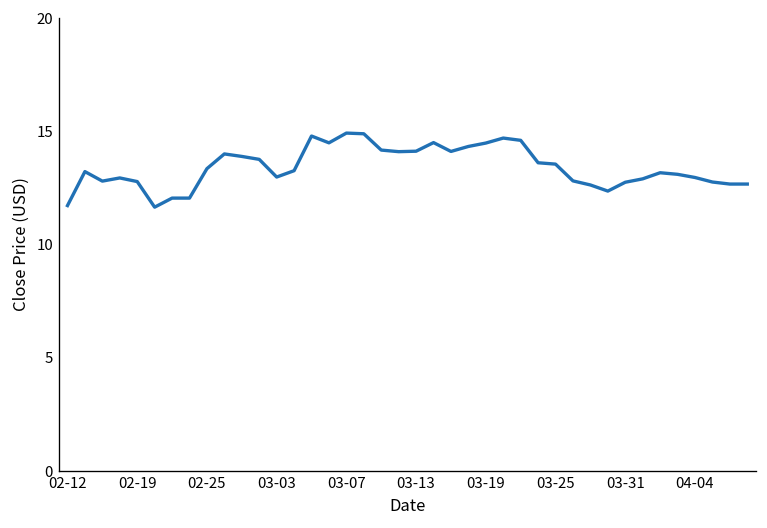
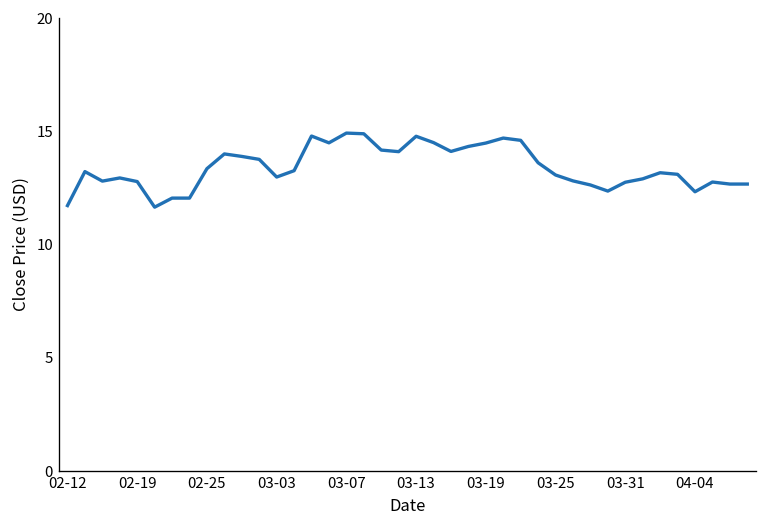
03-13: 14.1 -> 14.8
03-25: 13.6 -> 13.1
04-04: 13.0 -> 12.3
